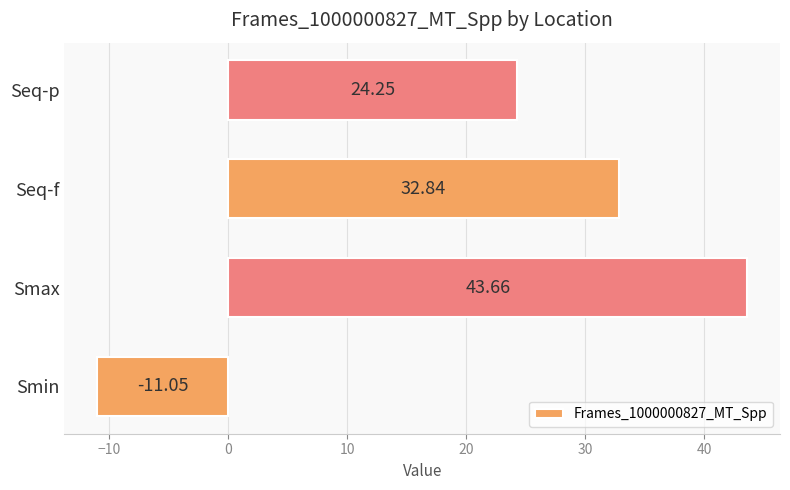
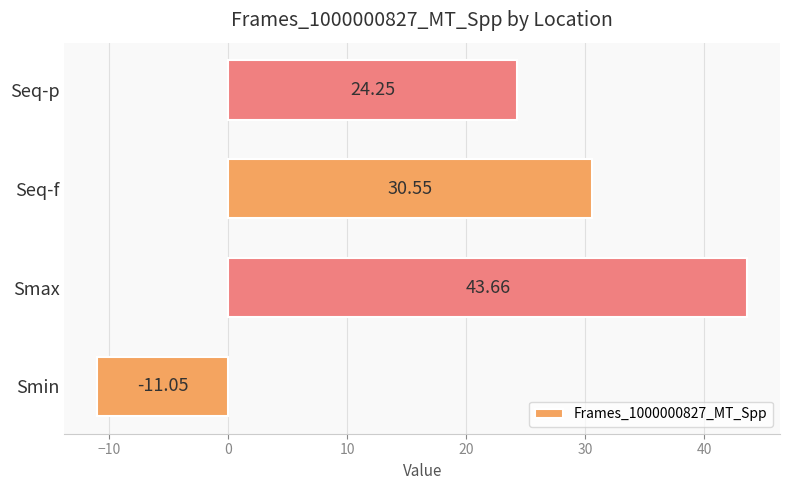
Seq-f: 32.84 -> 30.55
